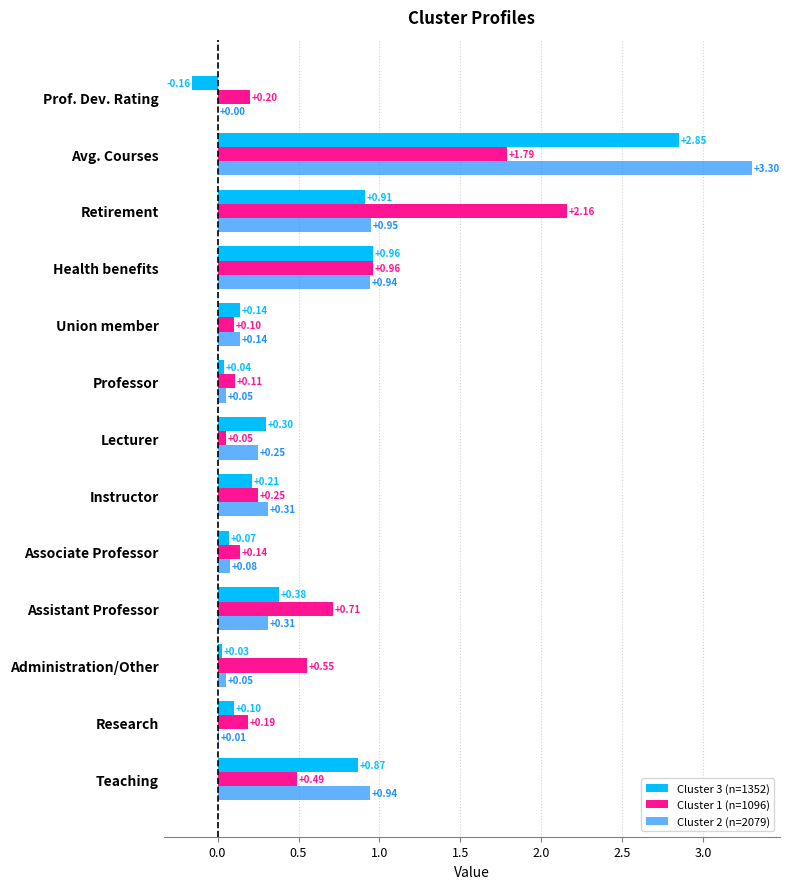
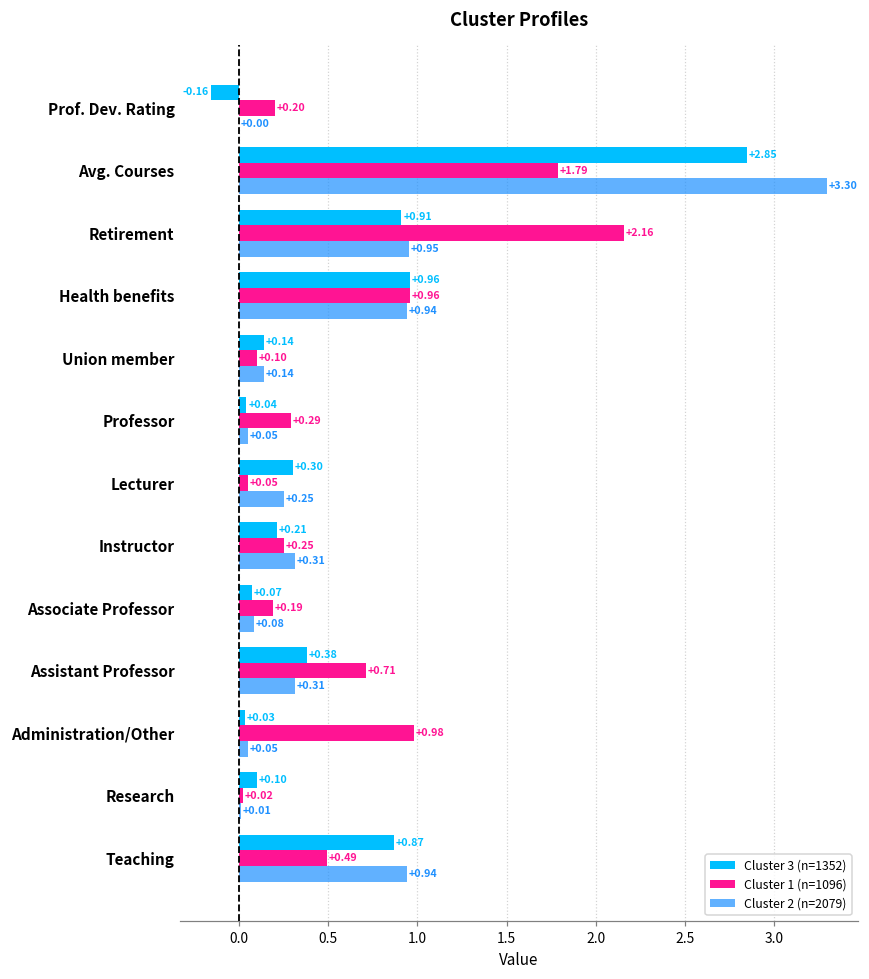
Cluster 1 (n=1096), Professor: +0.11 -> +0.29
Cluster 1 (n=1096), Associate Professor: +0.14 -> +0.19
Cluster 1 (n=1096), Administration/Other: +0.55 -> +0.98
Cluster 1 (n=1096), Research: +0.19 -> +0.02
